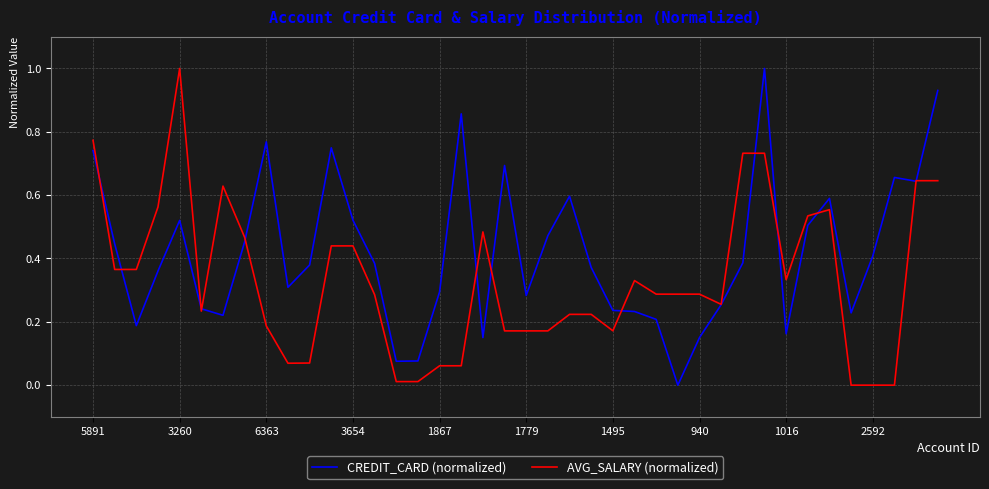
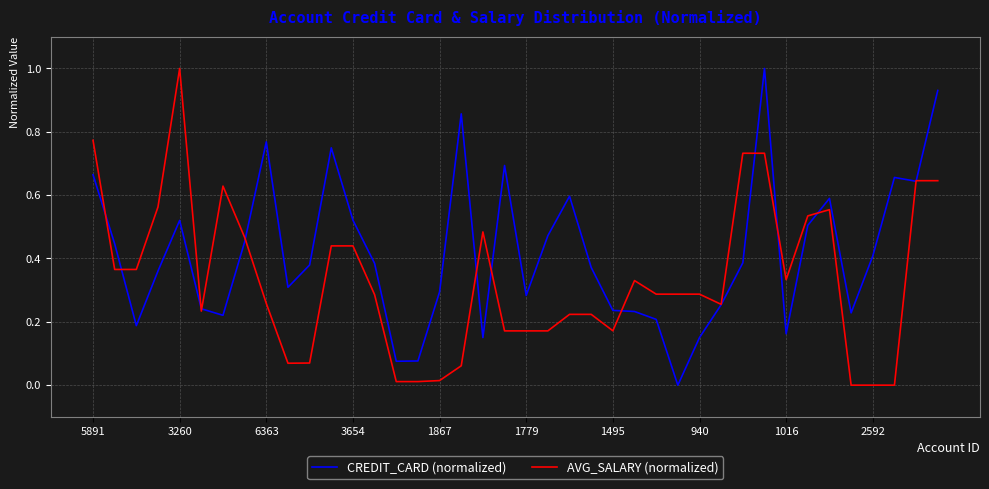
CREDIT_CARD (normalized), 5891: 0.74 -> 0.66
AVG_SALARY (normalized), 6363: 0.19 -> 0.26
AVG_SALARY (normalized), 1867: 0.06 -> 0.01
